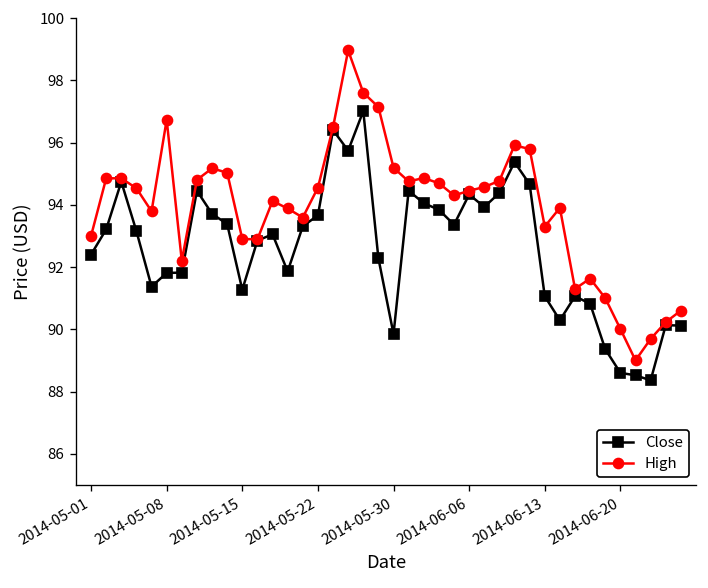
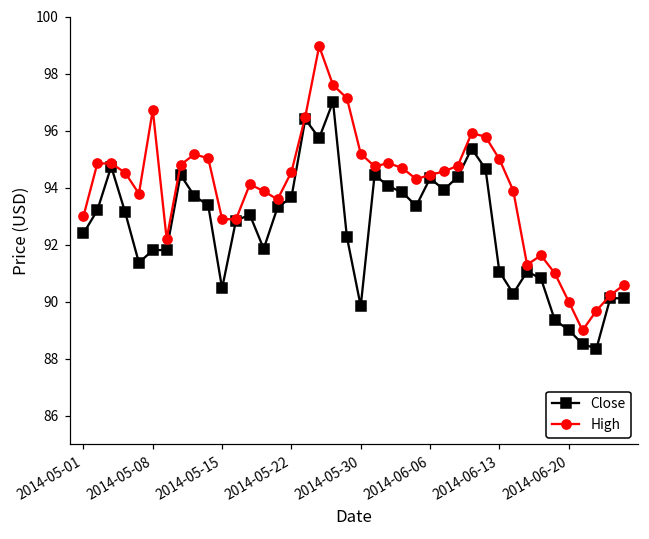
Close, 2014-05-15: 91.3 -> 90.5
High, 2014-06-13: 93.3 -> 95.0
Close, 2014-06-20: 88.6 -> 89.0
